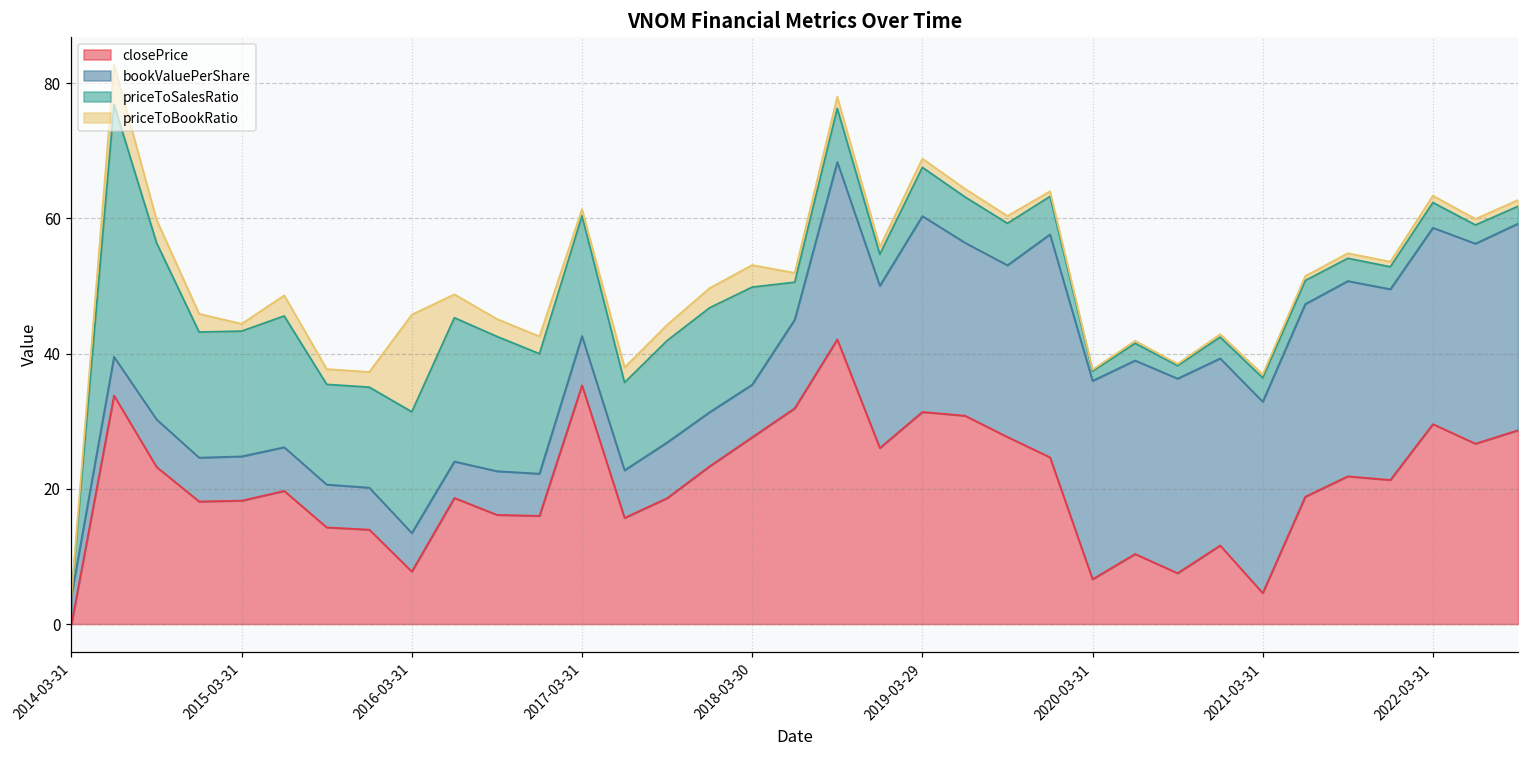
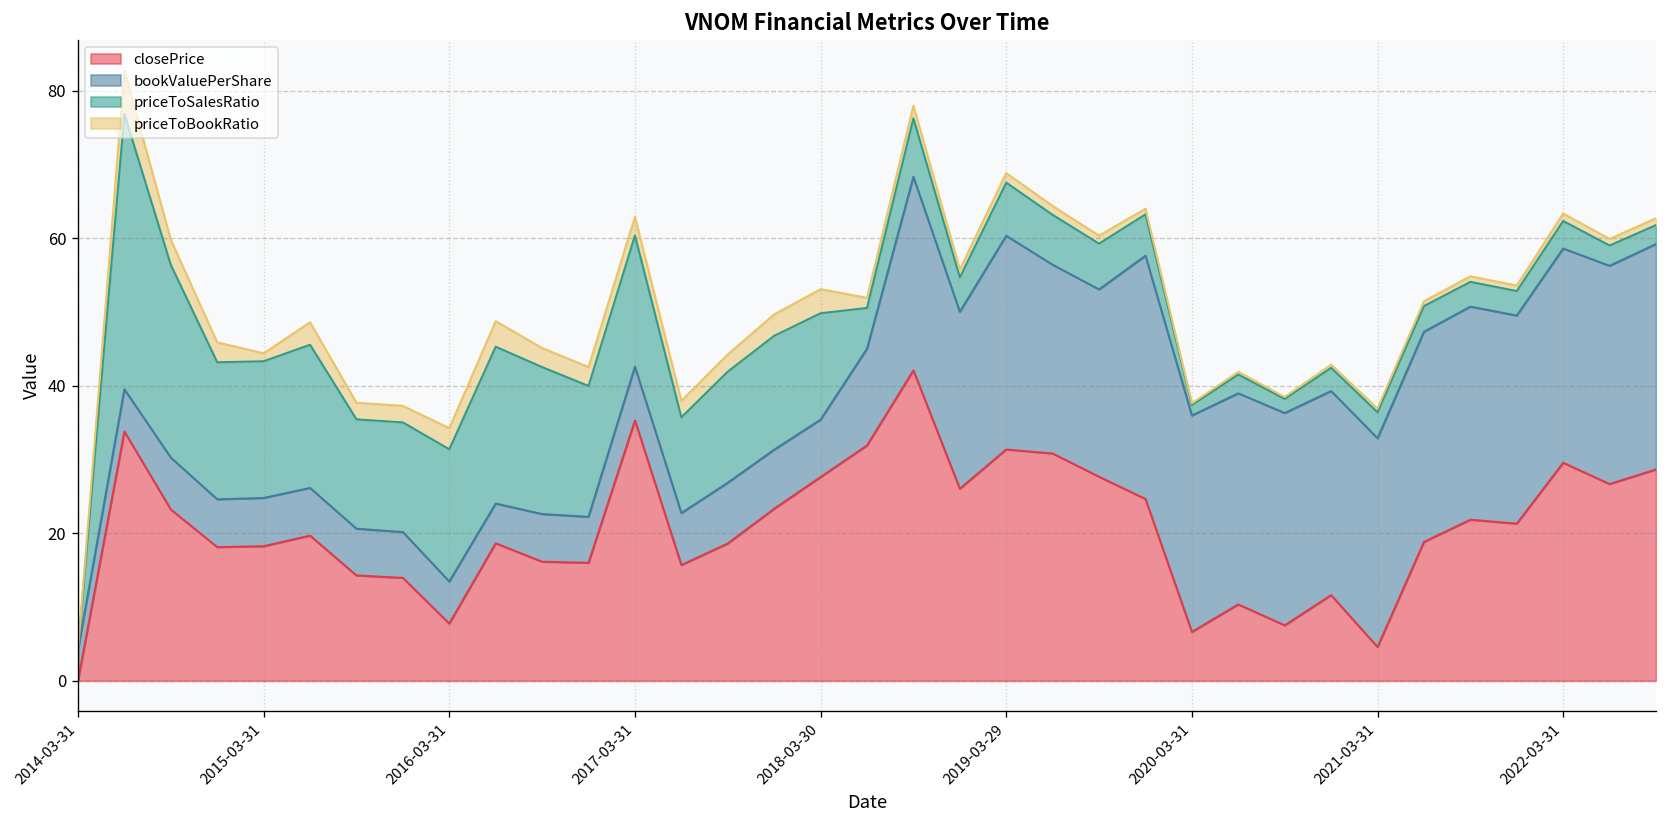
priceToBookRatio, 2016-03-31: 14 -> 3
priceToBookRatio, 2017-03-31: 1 -> 3
